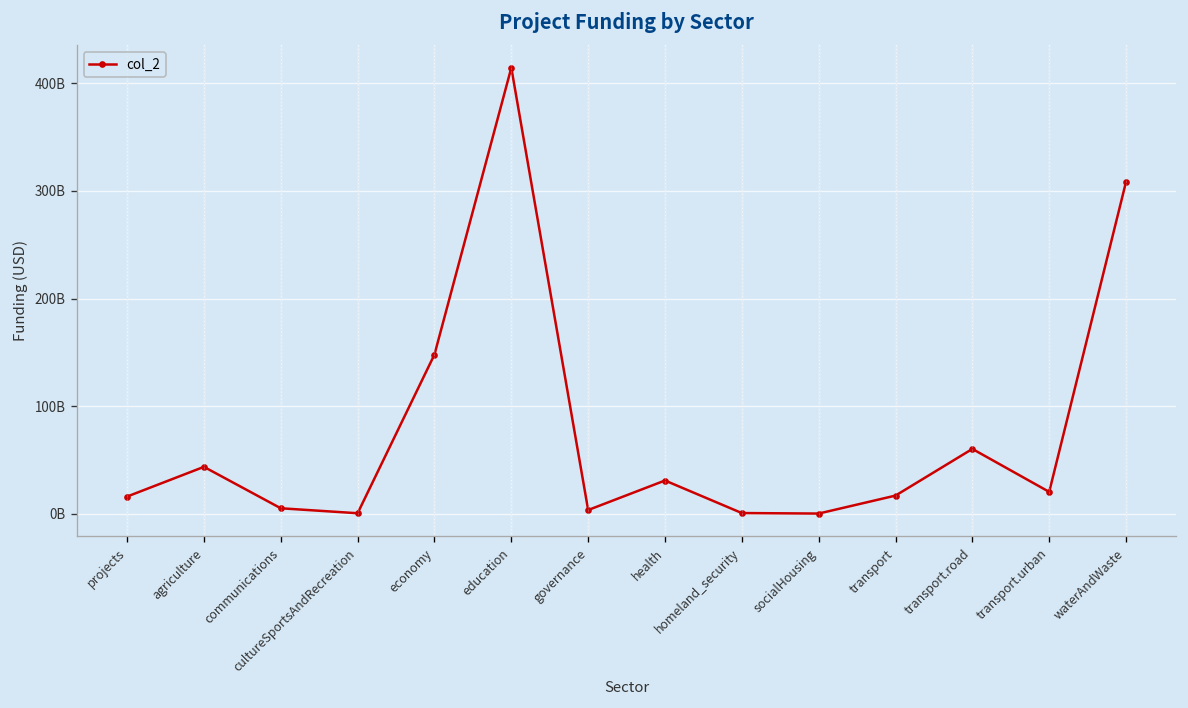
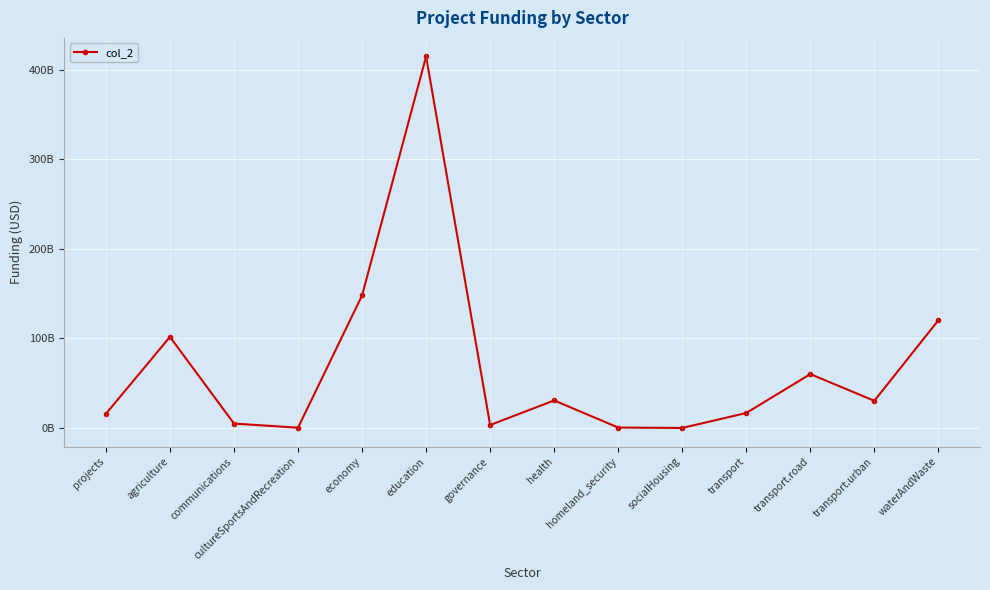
agriculture: 40000000000 -> 100000000000
transport.urban: 20000000000 -> 30000000000
waterAndWaste: 310000000000 -> 120000000000
